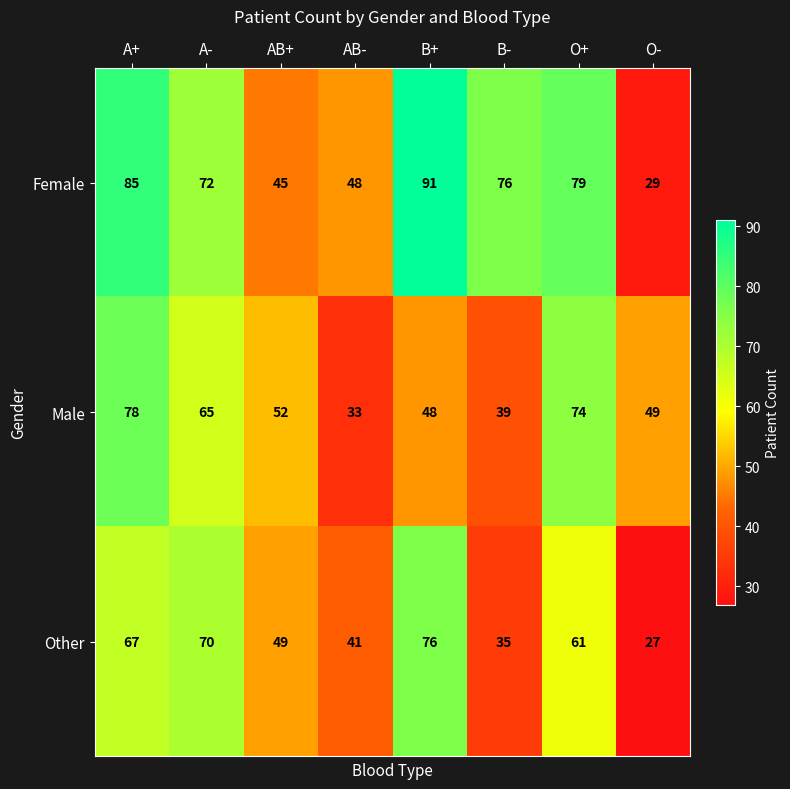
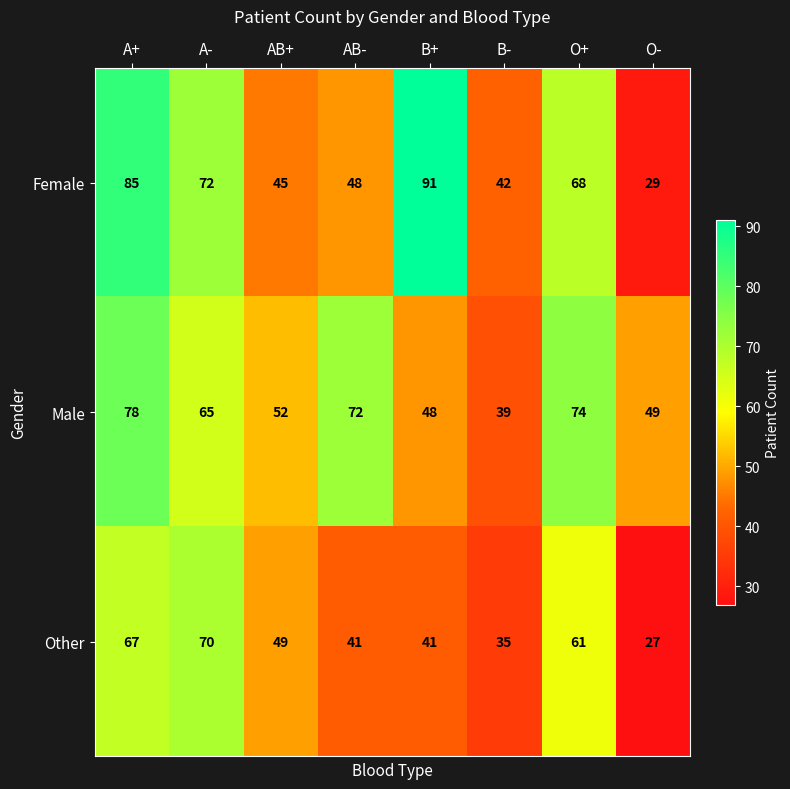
Female, B-: 76 -> 42
Female, O+: 79 -> 68
Male, AB-: 33 -> 72
Other, B+: 76 -> 41
